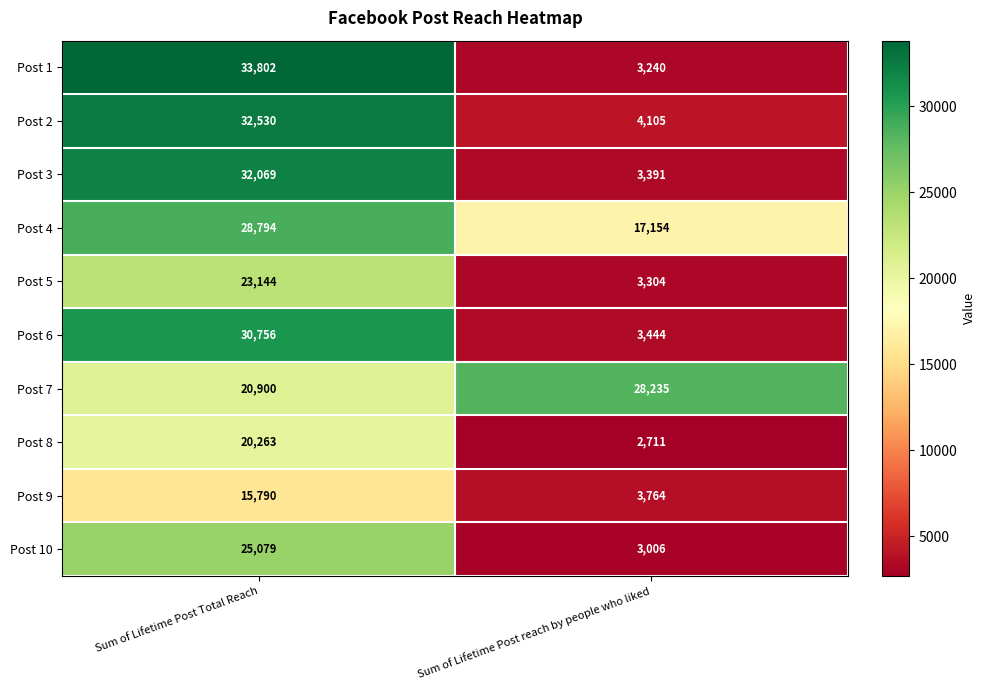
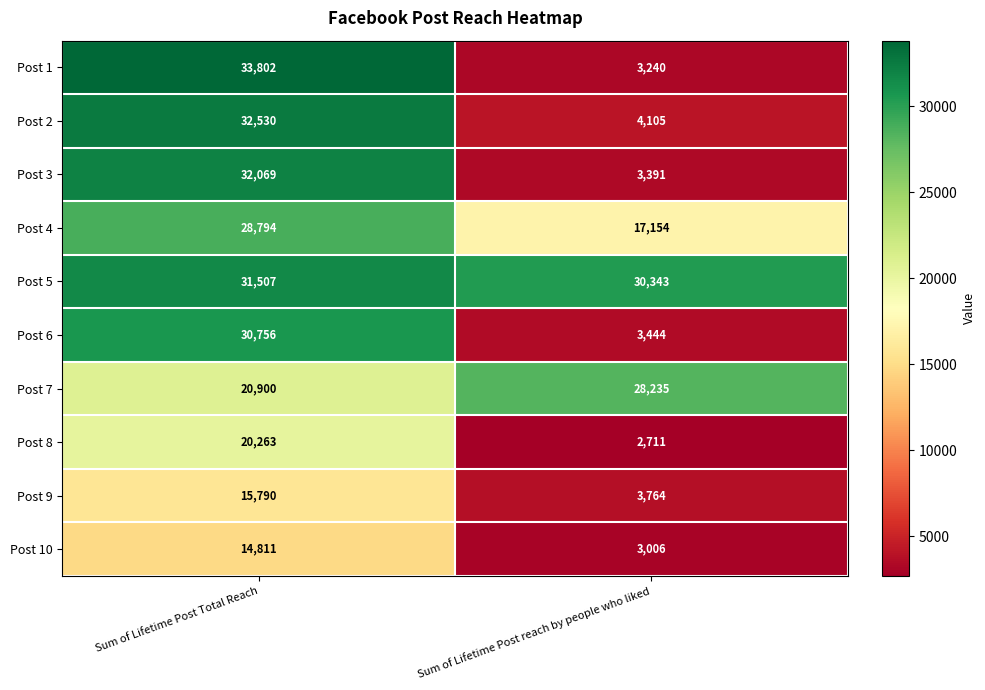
Post 5, Sum of Lifetime Post Total Reach: 23,144 -> 31,507
Post 5, Sum of Lifetime Post reach by people who liked: 3,304 -> 30,343
Post 10, Sum of Lifetime Post Total Reach: 25,079 -> 14,811
